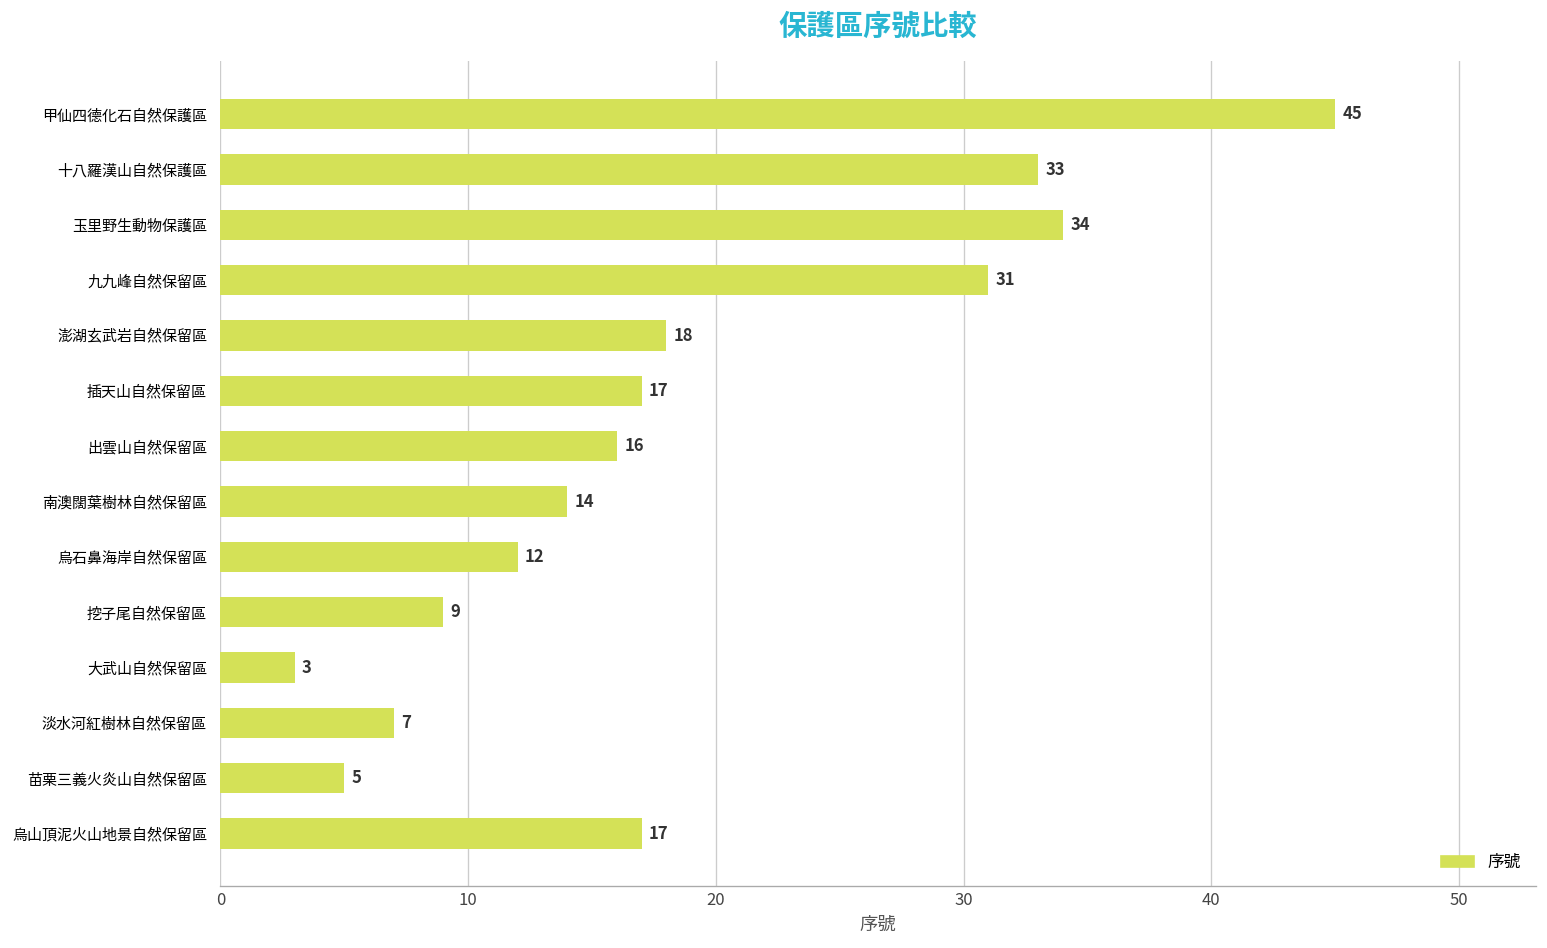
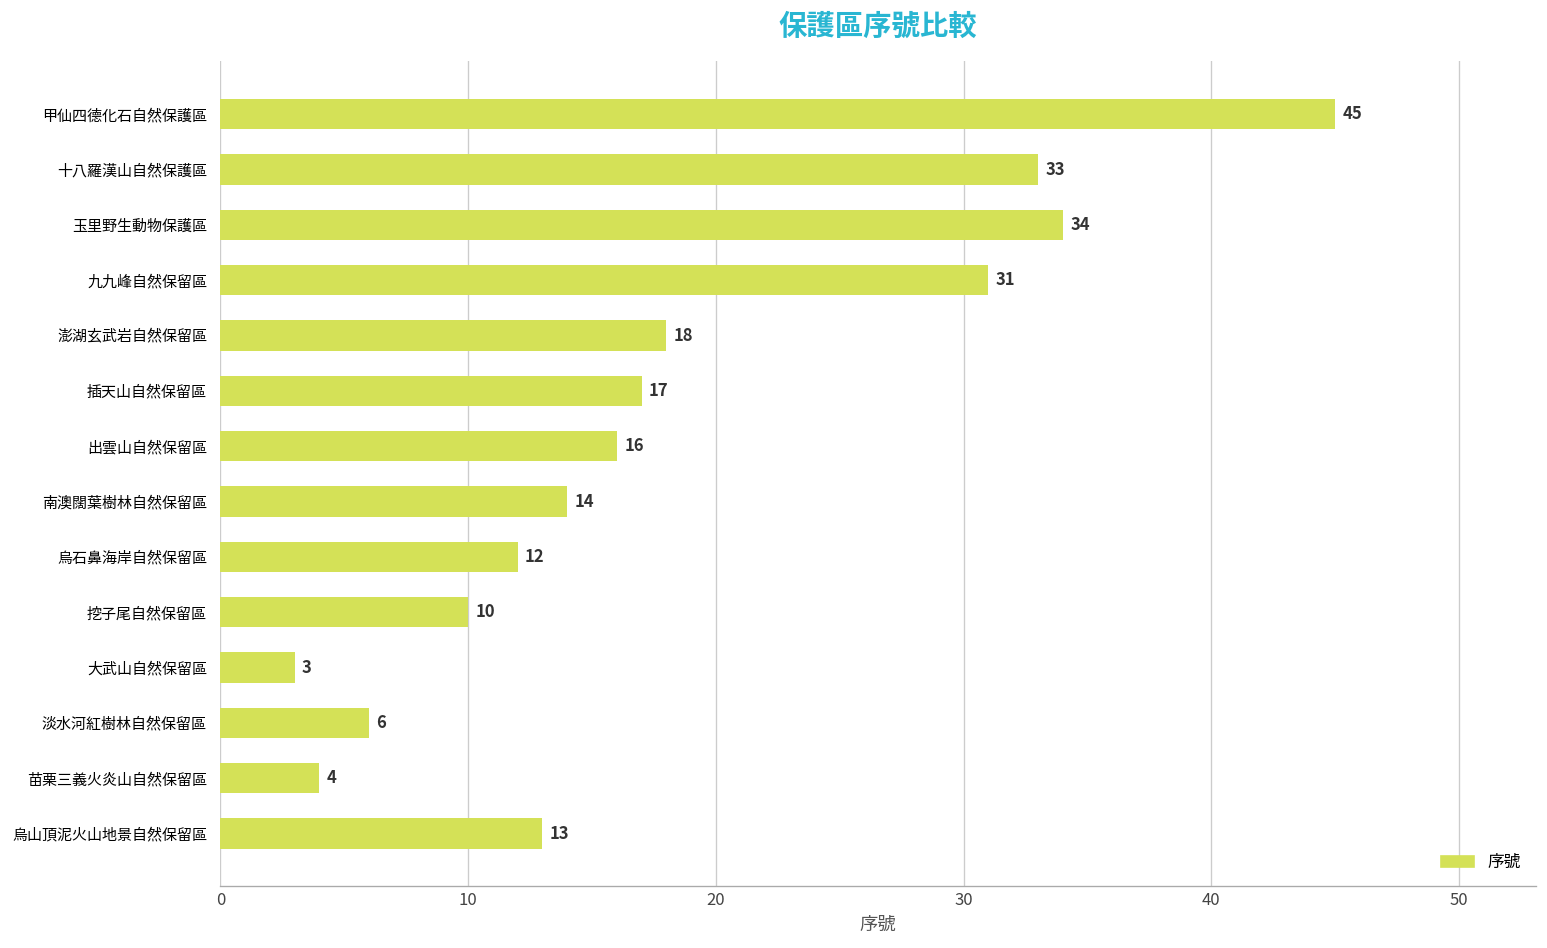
挖子尾自然保留區: 9 -> 10
淡水河紅樹林自然保留區: 7 -> 6
苗栗三義火炎山自然保留區: 5 -> 4
烏山頂泥火山地景自然保留區: 17 -> 13
